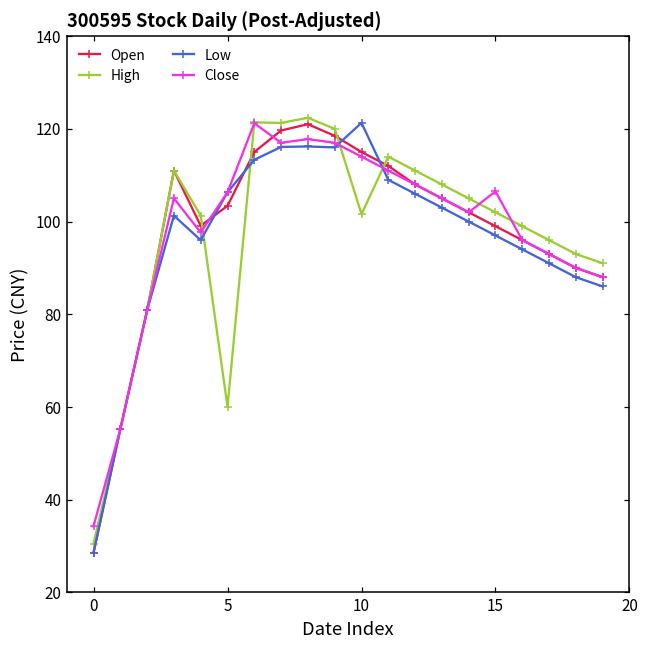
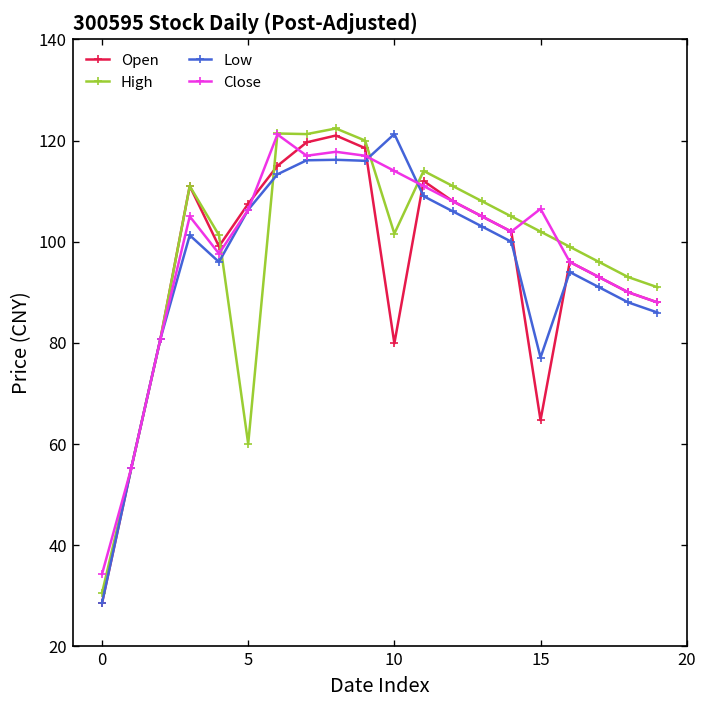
Open, 5: 103 -> 108
Open, 10: 115 -> 80
Open, 15: 99 -> 65
Low, 15: 97 -> 77
